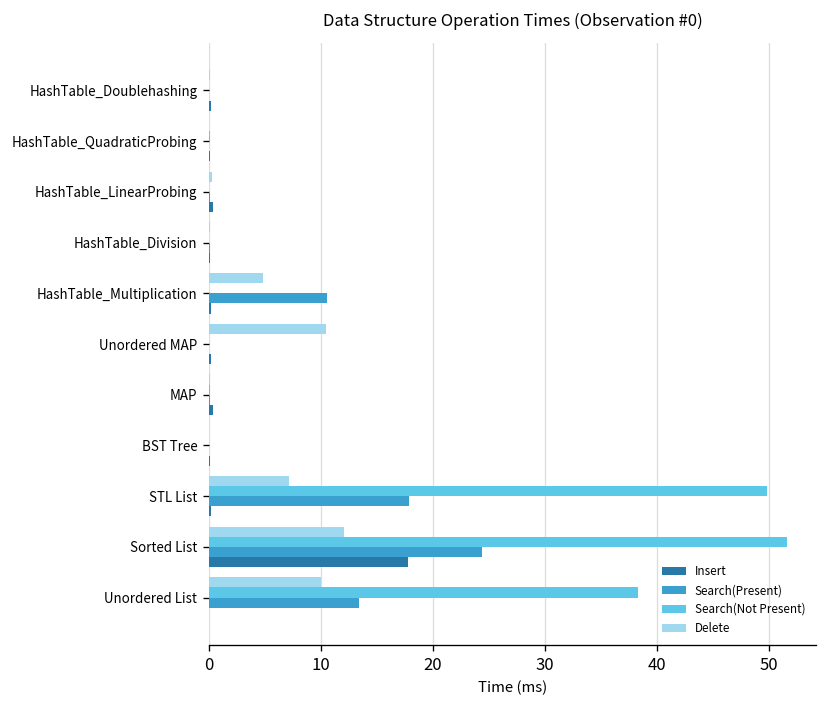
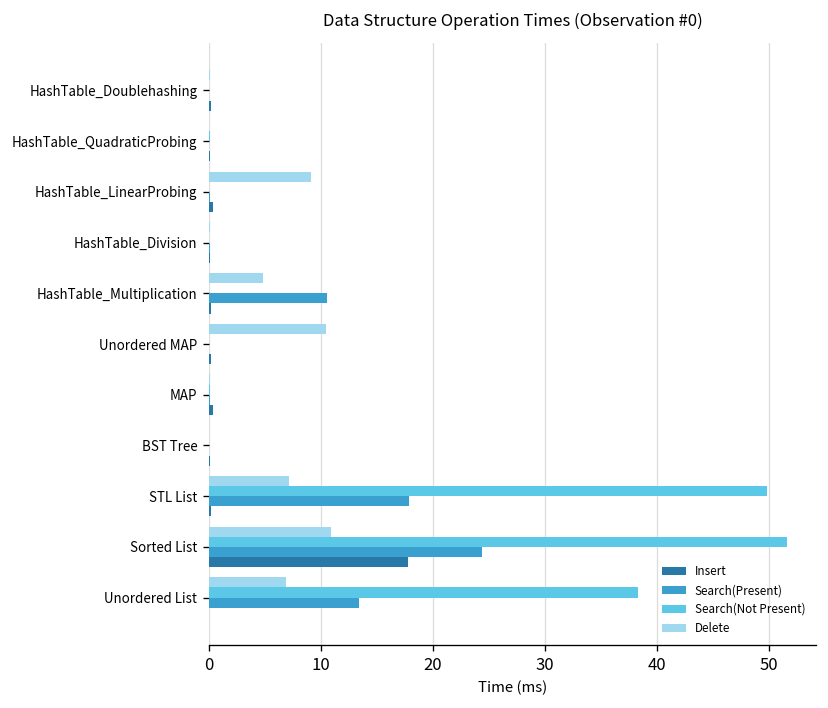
Delete, HashTable_LinearProbing: 0 -> 9
Delete, Sorted List: 12 -> 11
Delete, Unordered List: 10 -> 7
